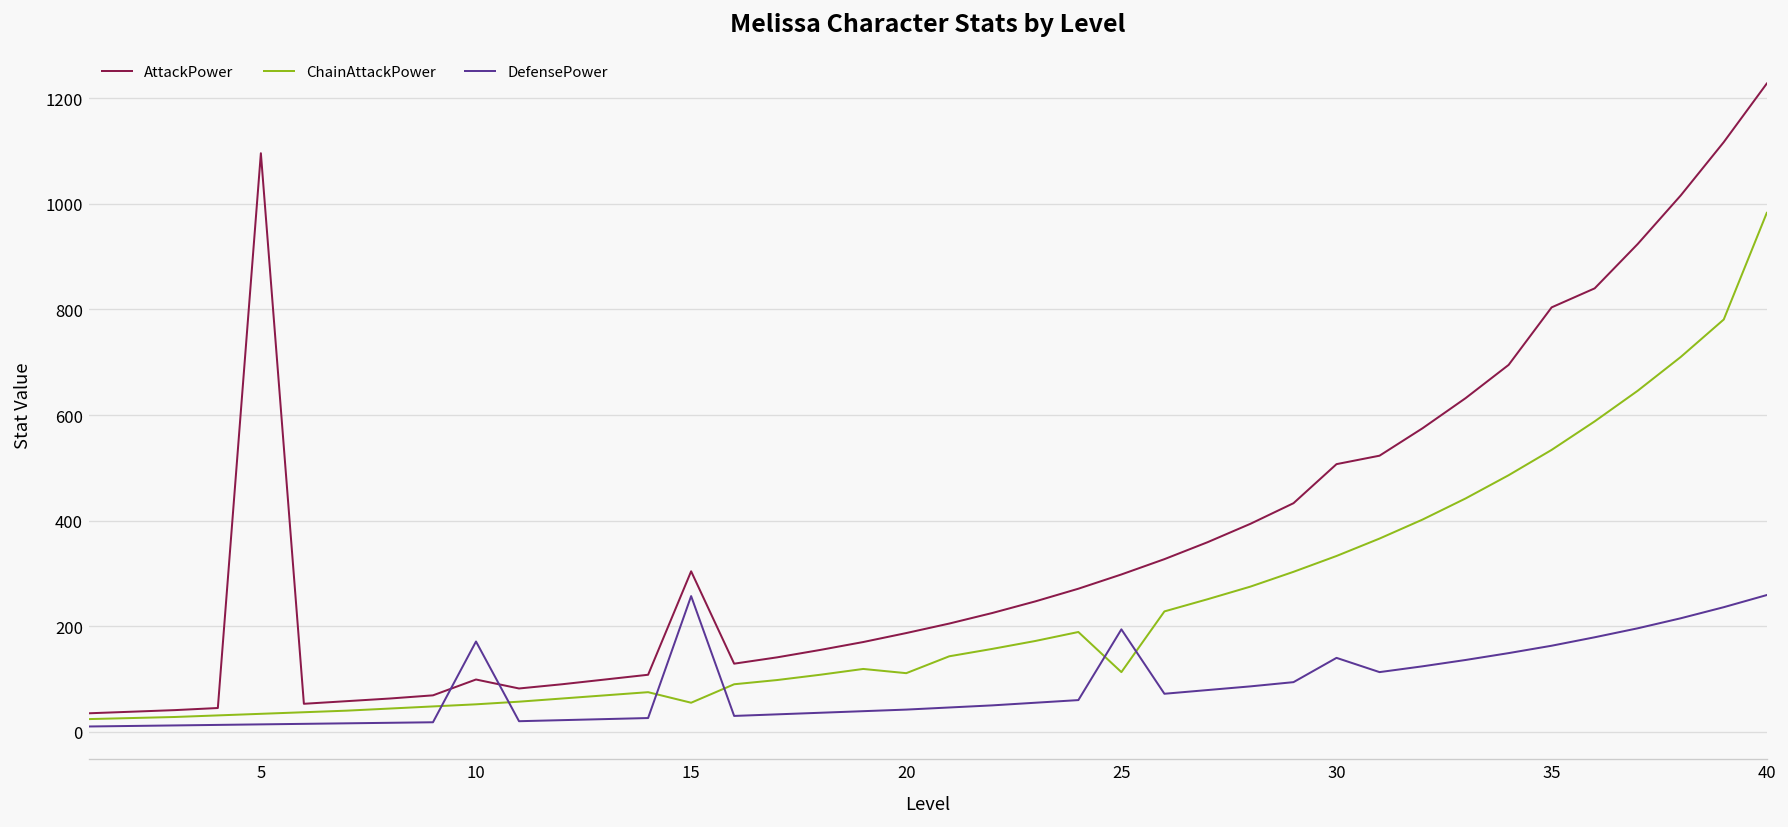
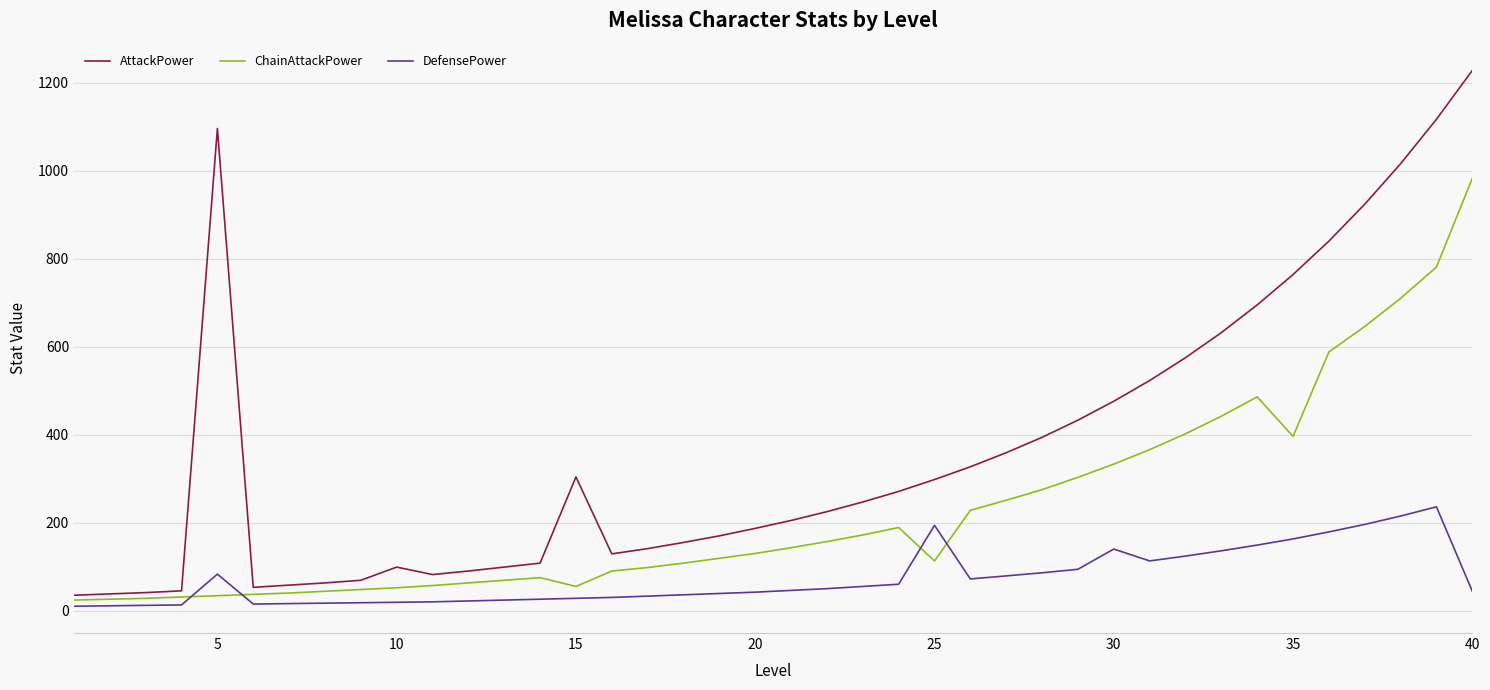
DefensePower, 5: 10 -> 80
DefensePower, 10: 170 -> 20
DefensePower, 15: 260 -> 30
ChainAttackPower, 20: 110 -> 130
AttackPower, 30: 510 -> 480
AttackPower, 35: 800 -> 760
ChainAttackPower, 35: 530 -> 400
DefensePower, 40: 260 -> 40
